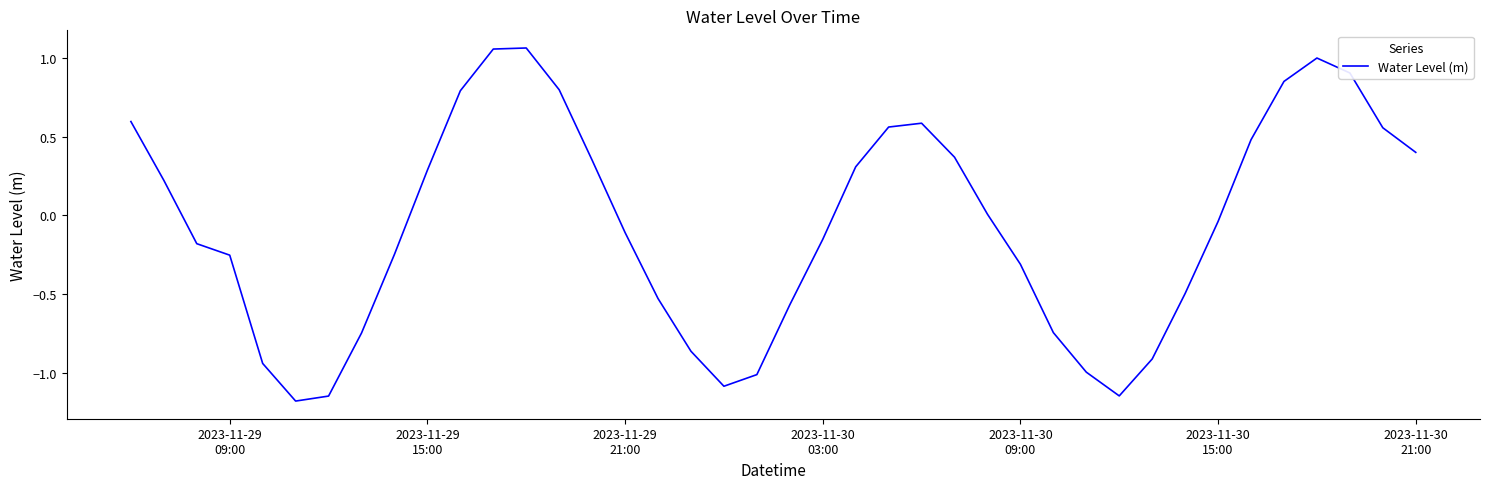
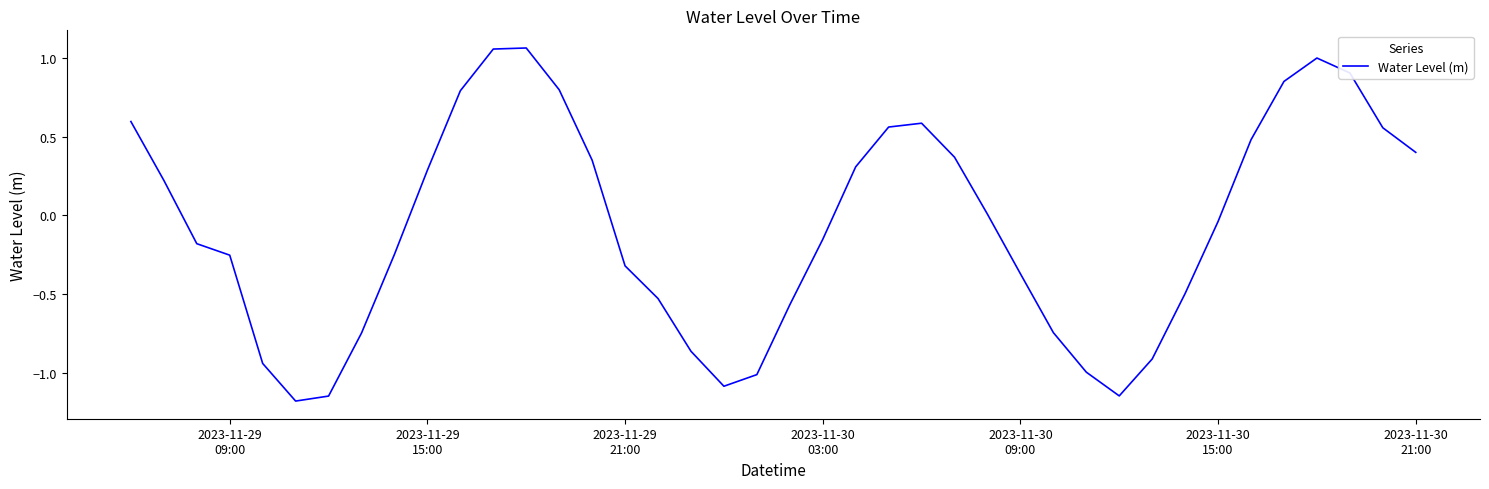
2023-11-29 21:00: -0.11 -> -0.32
2023-11-30 09:00: -0.31 -> -0.37
